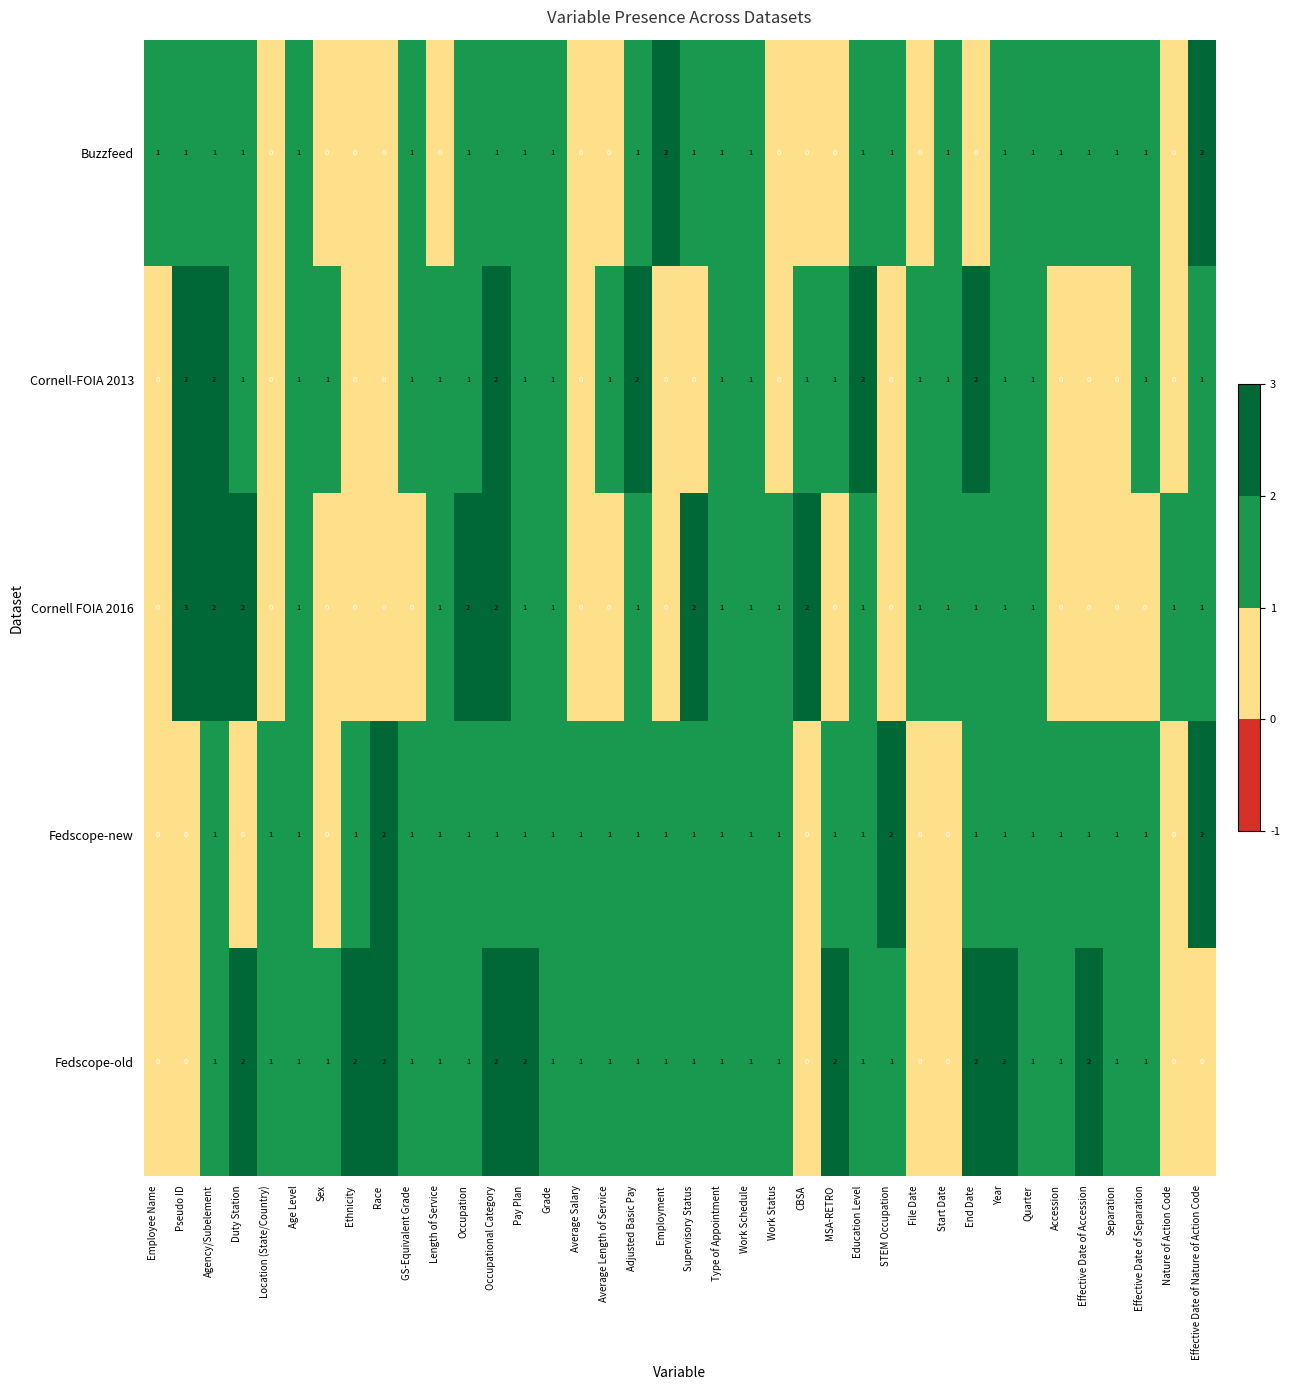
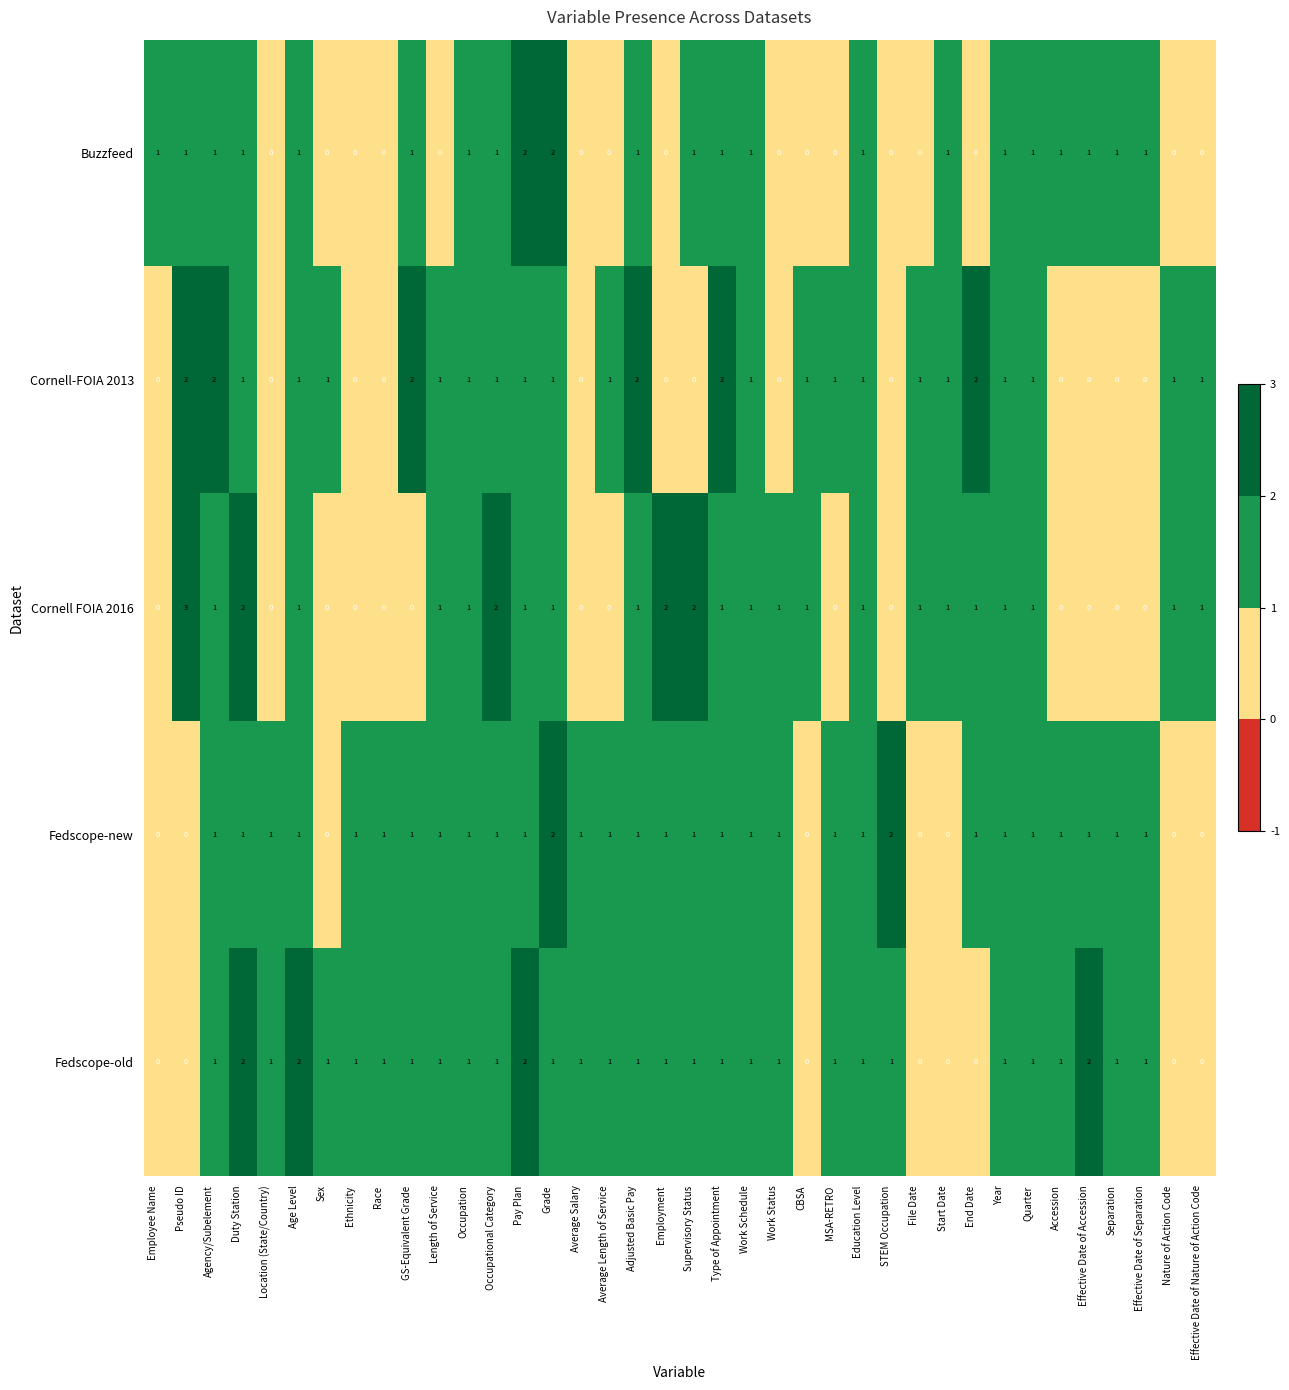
Buzzfeed, Pay Plan: 1 -> 2
Buzzfeed, Grade: 1 -> 2
Buzzfeed, Employment: 2 -> 0
Buzzfeed, STEM Occupation: 1 -> 0
Buzzfeed, Effective Date of Nature of Action Code: 2 -> 0
Cornell-FOIA 2013, GS-Equivalent Grade: 1 -> 2
Cornell-FOIA 2013, Occupational Category: 2 -> 1
Cornell-FOIA 2013, Type of Appointment: 1 -> 2
Cornell-FOIA 2013, Education Level: 2 -> 1
Cornell-FOIA 2013, Effective Date of Separation: 1 -> 0
Cornell-FOIA 2013, Nature of Action Code: 0 -> 1
Cornell FOIA 2016, Agency/Subelement: 2 -> 1
Cornell FOIA 2016, Occupation: 2 -> 1
Cornell FOIA 2016, Employment: 0 -> 2
Cornell FOIA 2016, CBSA: 2 -> 1
Fedscope-new, Duty Station: 0 -> 1
Fedscope-new, Race: 2 -> 1
Fedscope-new, Grade: 1 -> 2
Fedscope-new, Effective Date of Nature of Action Code: 2 -> 0
Fedscope-old, Age Level: 1 -> 2
Fedscope-old, Ethnicity: 2 -> 1
Fedscope-old, Race: 2 -> 1
Fedscope-old, Occupational Category: 2 -> 1
Fedscope-old, MSA-RETRO: 2 -> 1
Fedscope-old, End Date: 2 -> 0
Fedscope-old, Year: 2 -> 1
